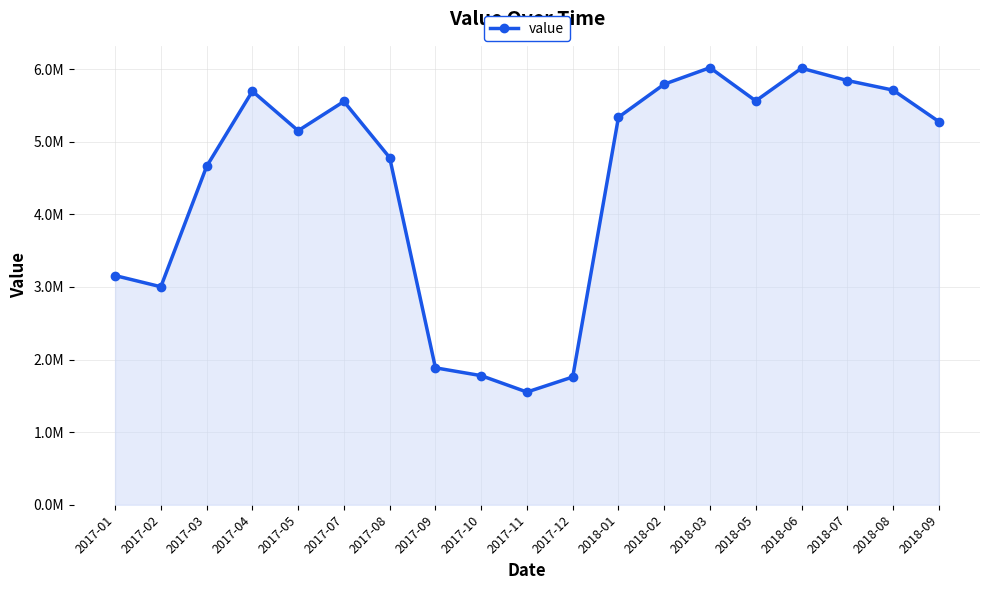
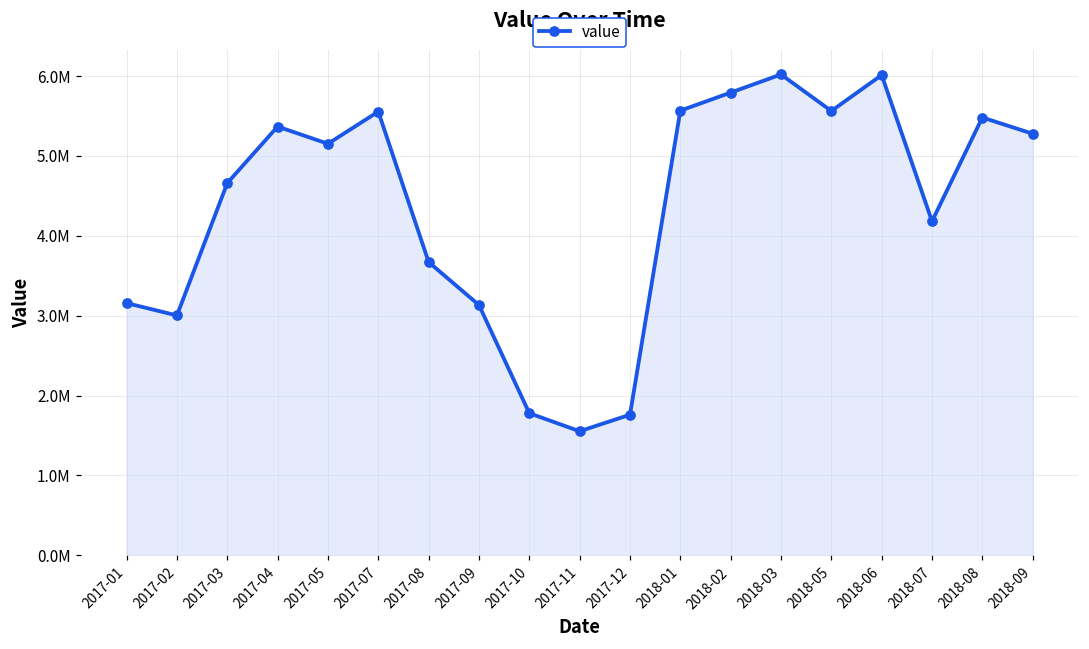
2017-04: 5700000 -> 5400000
2017-08: 4800000 -> 3700000
2017-09: 1900000 -> 3100000
2018-01: 5300000 -> 5600000
2018-07: 5800000 -> 4200000
2018-08: 5700000 -> 5500000
